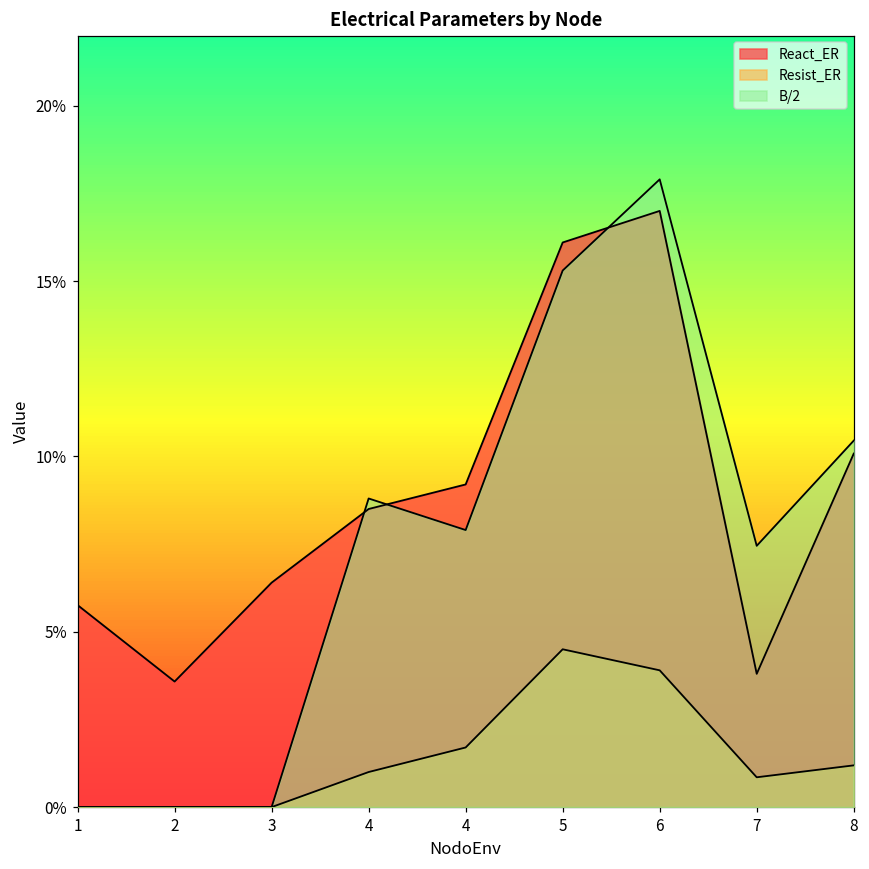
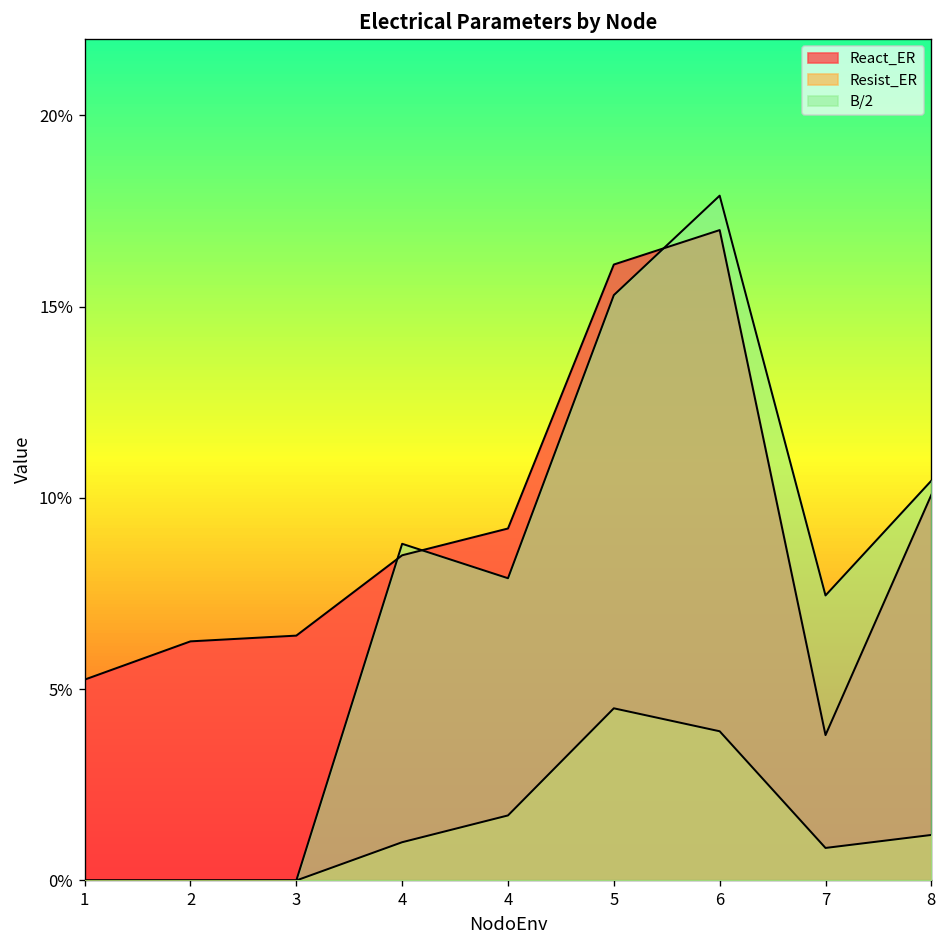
React_ER, 1: 5.8% -> 5.3%
React_ER, 2: 3.6% -> 6.3%
